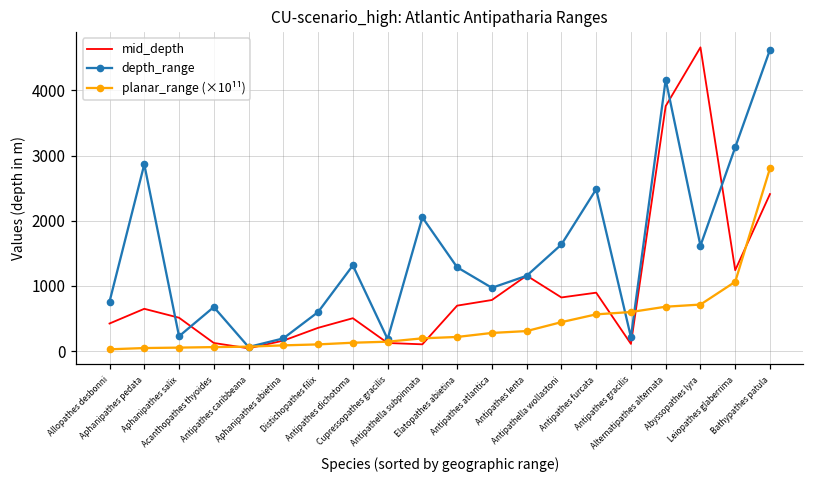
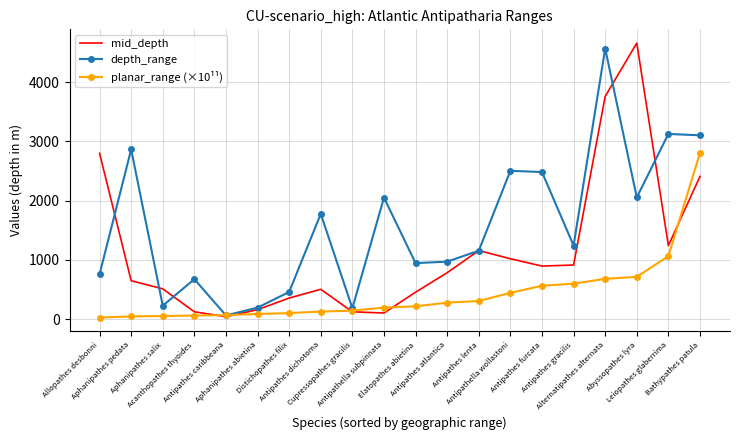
mid_depth, Allopathes desbonni: 400 -> 2800
depth_range, Distichopathes filix: 600 -> 500
depth_range, Antipathes dichotoma: 1300 -> 1800
mid_depth, Elatopathes abietina: 700 -> 500
depth_range, Elatopathes abietina: 1300 -> 900
mid_depth, Antipathella wollastoni: 800 -> 1000
depth_range, Antipathella wollastoni: 1600 -> 2500
mid_depth, Antipathes gracilis: 100 -> 900
depth_range, Antipathes gracilis: 200 -> 1200
depth_range, Alternatipathes alternata: 4200 -> 4600
depth_range, Abyssopathes lyra: 1600 -> 2100
depth_range, Bathypathes patula: 4600 -> 3100
